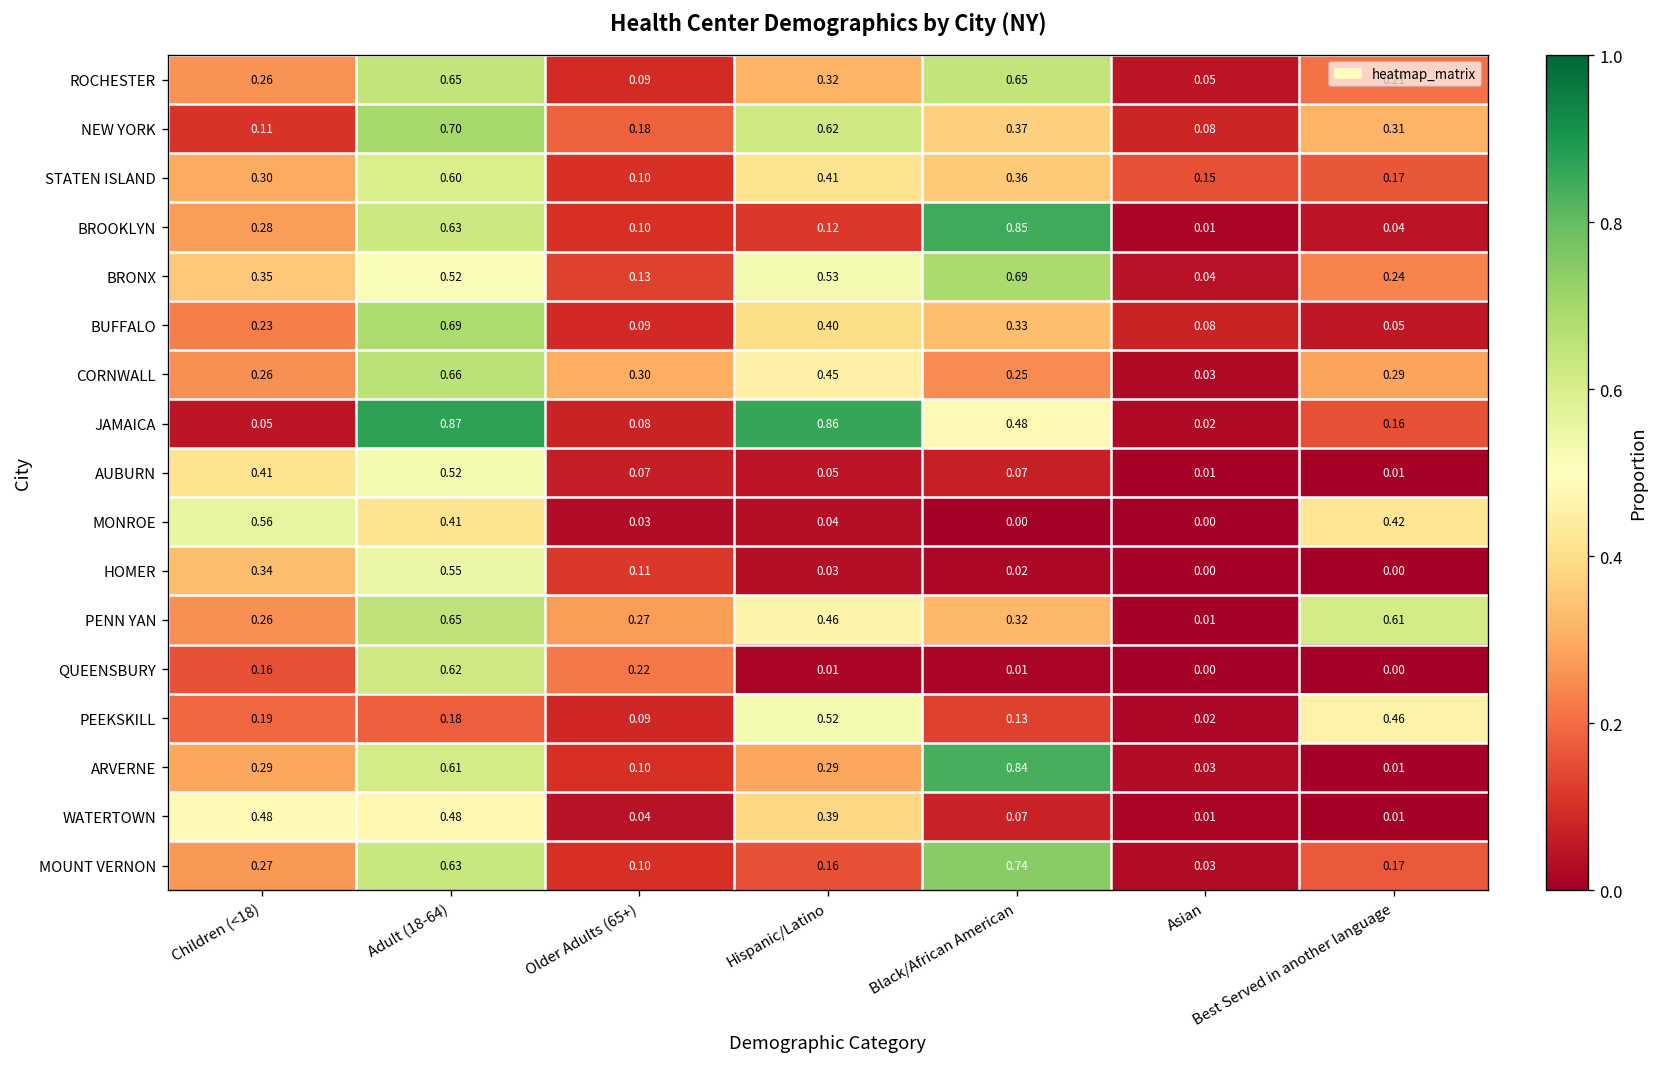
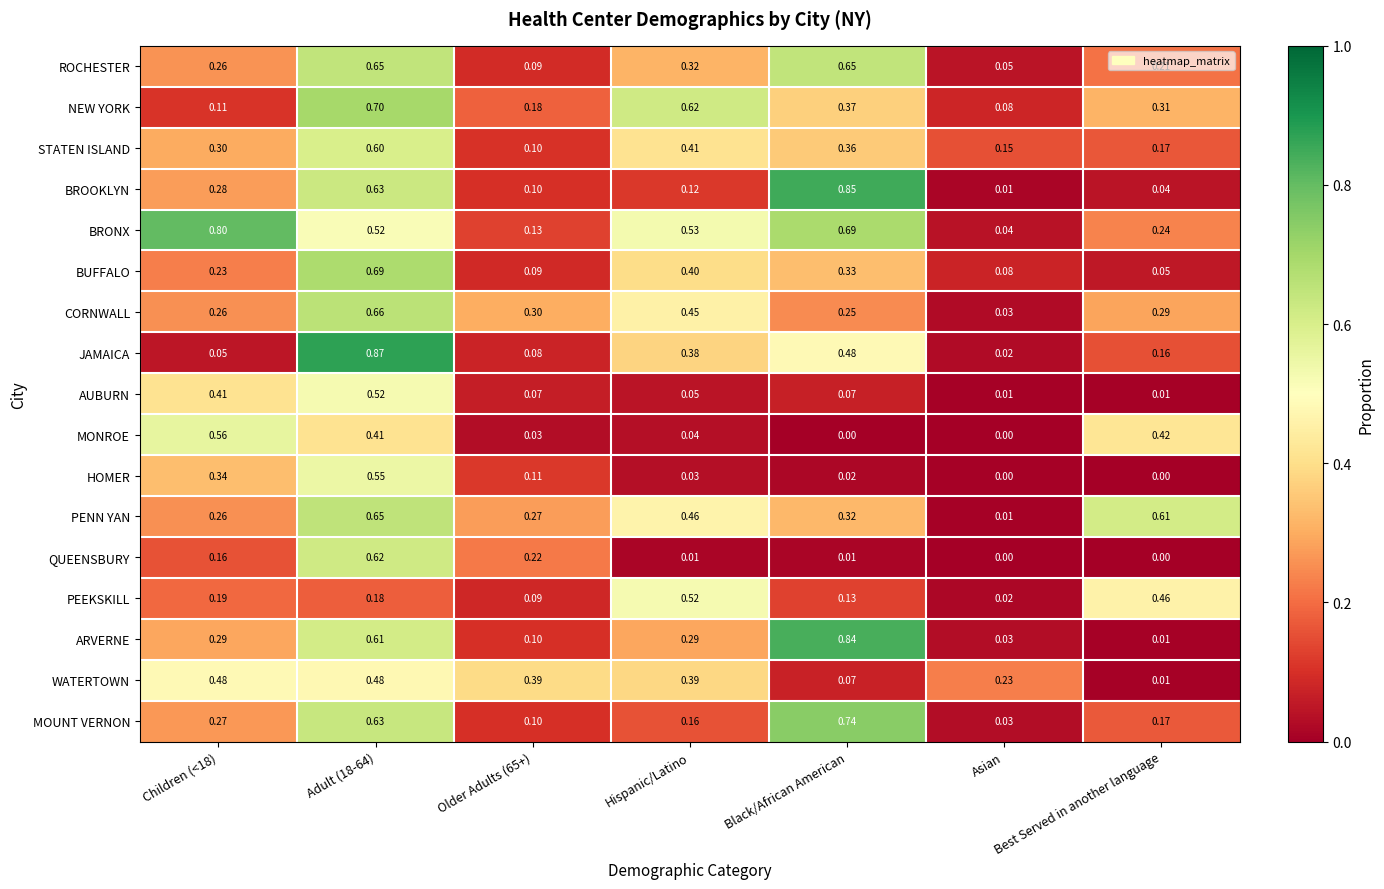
BRONX, Children (<18): 0.35 -> 0.80
JAMAICA, Hispanic/Latino: 0.86 -> 0.38
WATERTOWN, Older Adults (65+): 0.04 -> 0.39
WATERTOWN, Asian: 0.01 -> 0.23
